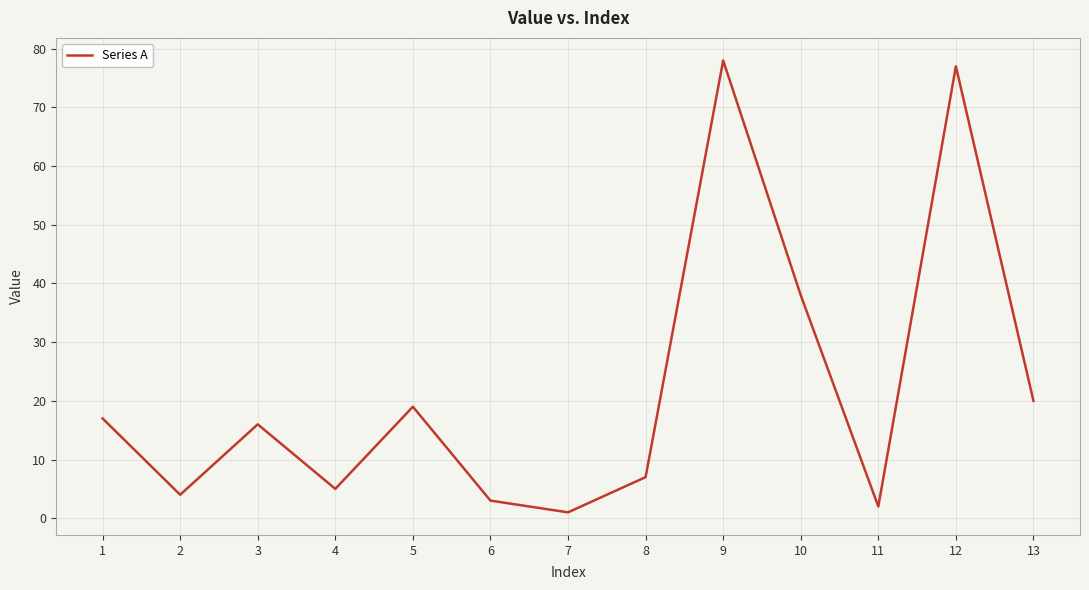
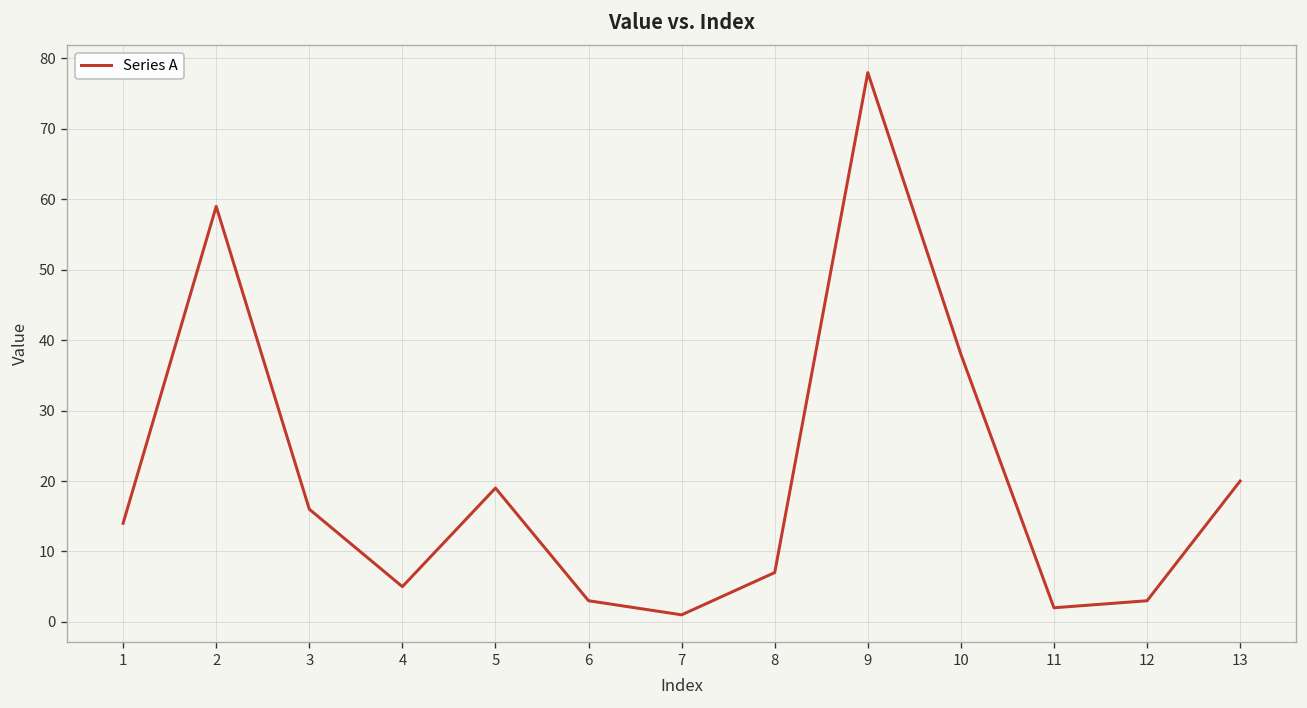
1: 17 -> 14
2: 4 -> 59
12: 77 -> 3
